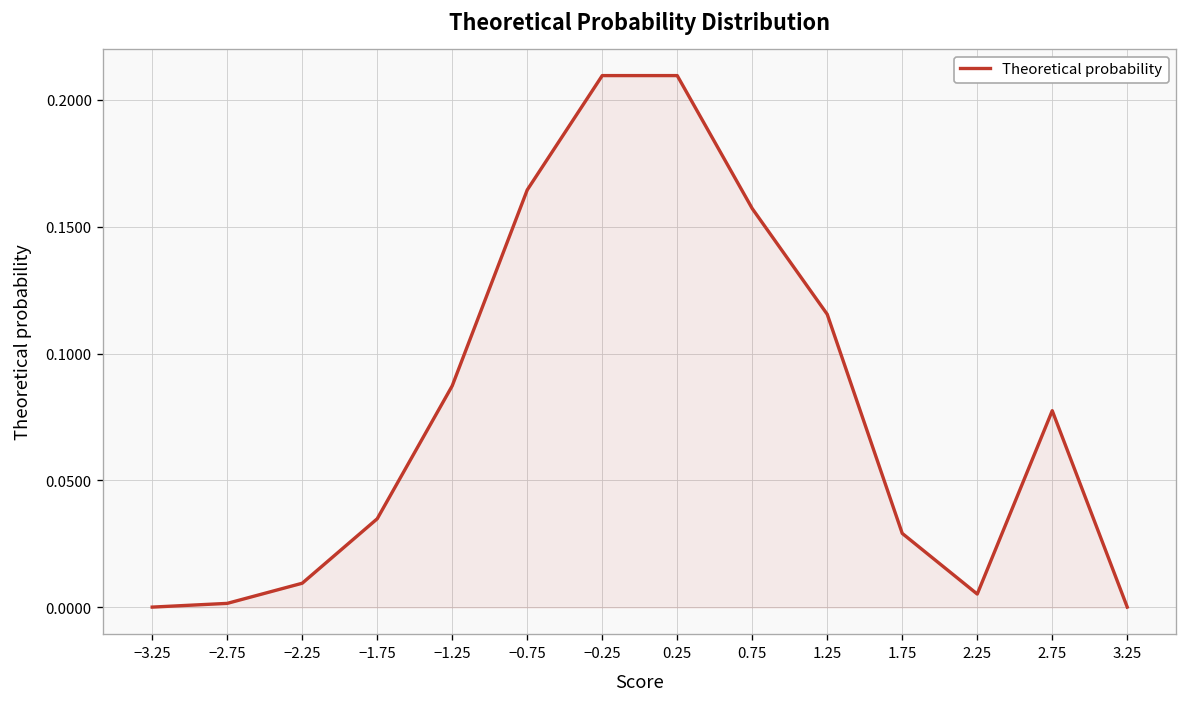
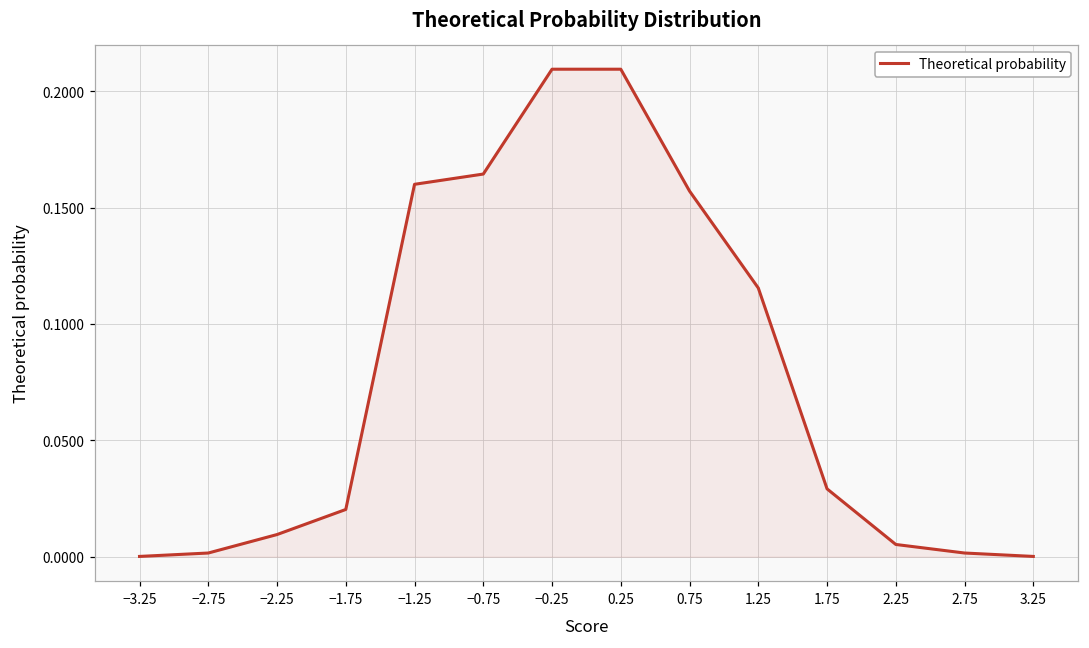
−1.75: 0.035 -> 0.020
−1.25: 0.087 -> 0.160
2.75: 0.077 -> 0.002
